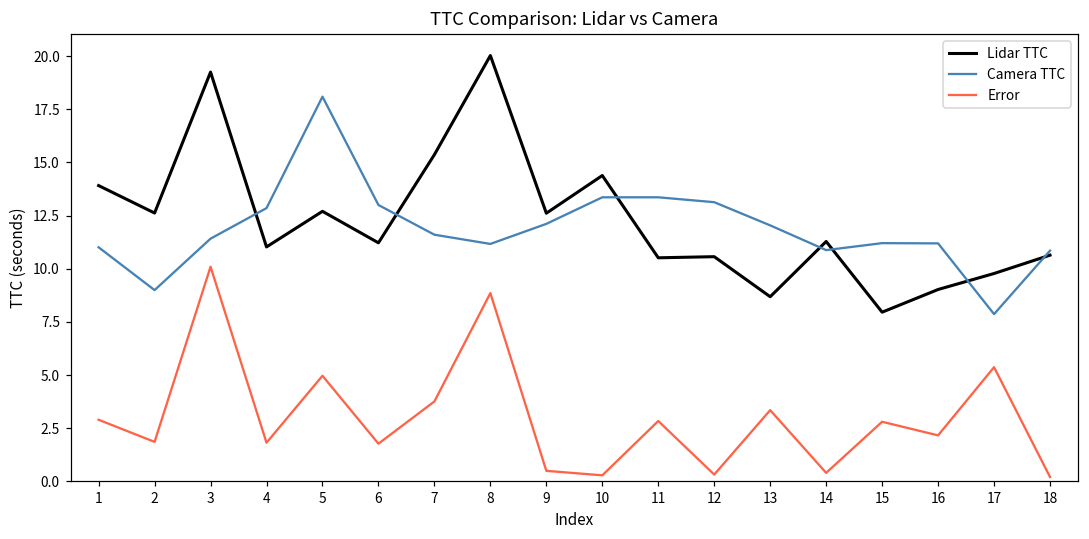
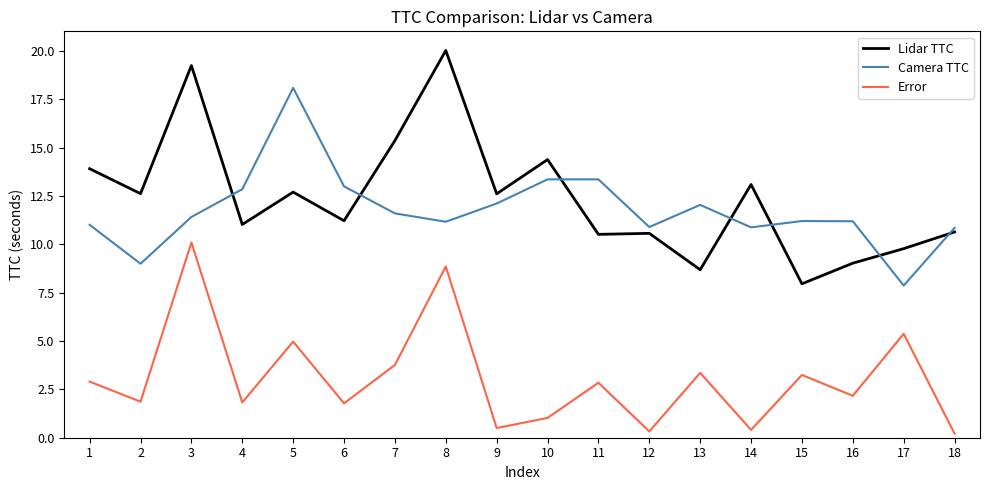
Error, 10: 0.3 -> 1.0
Camera TTC, 12: 13.1 -> 10.9
Lidar TTC, 14: 11.3 -> 13.1
Error, 15: 2.8 -> 3.2
